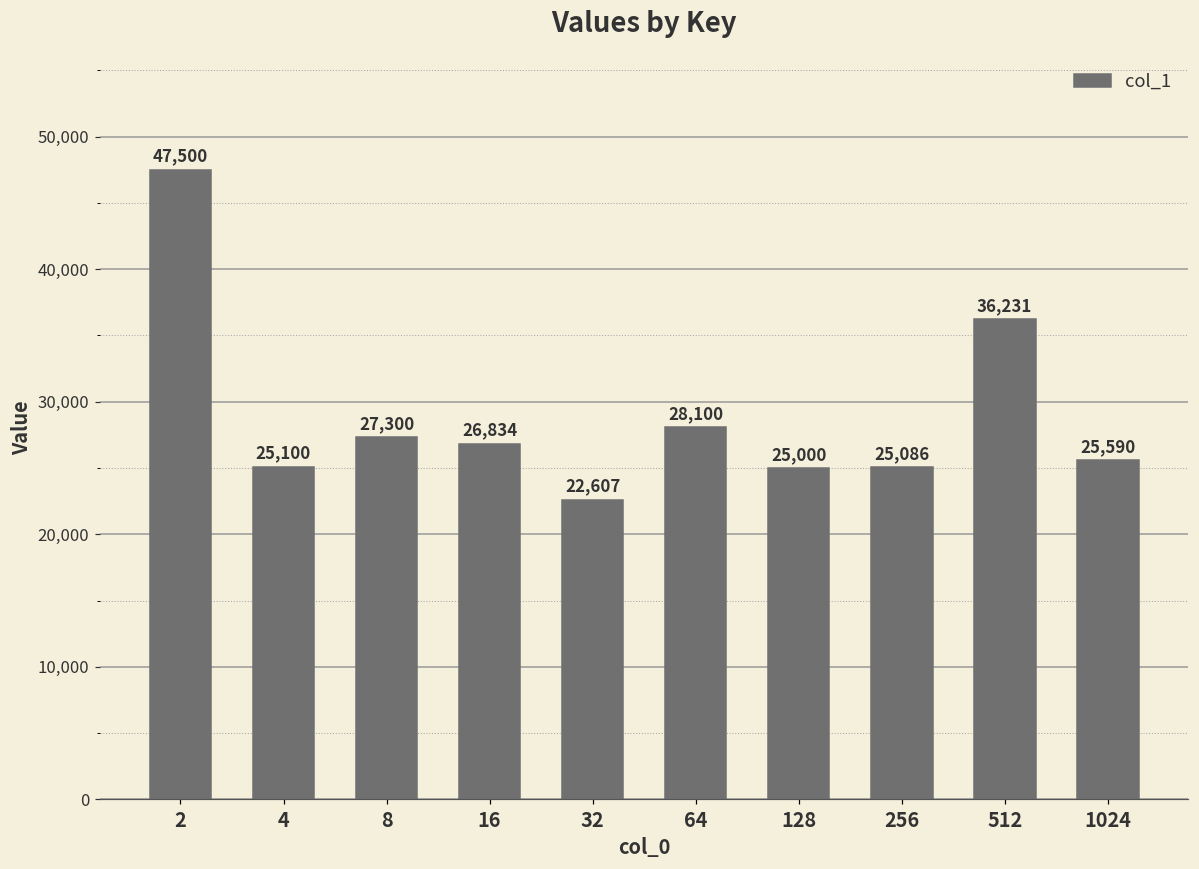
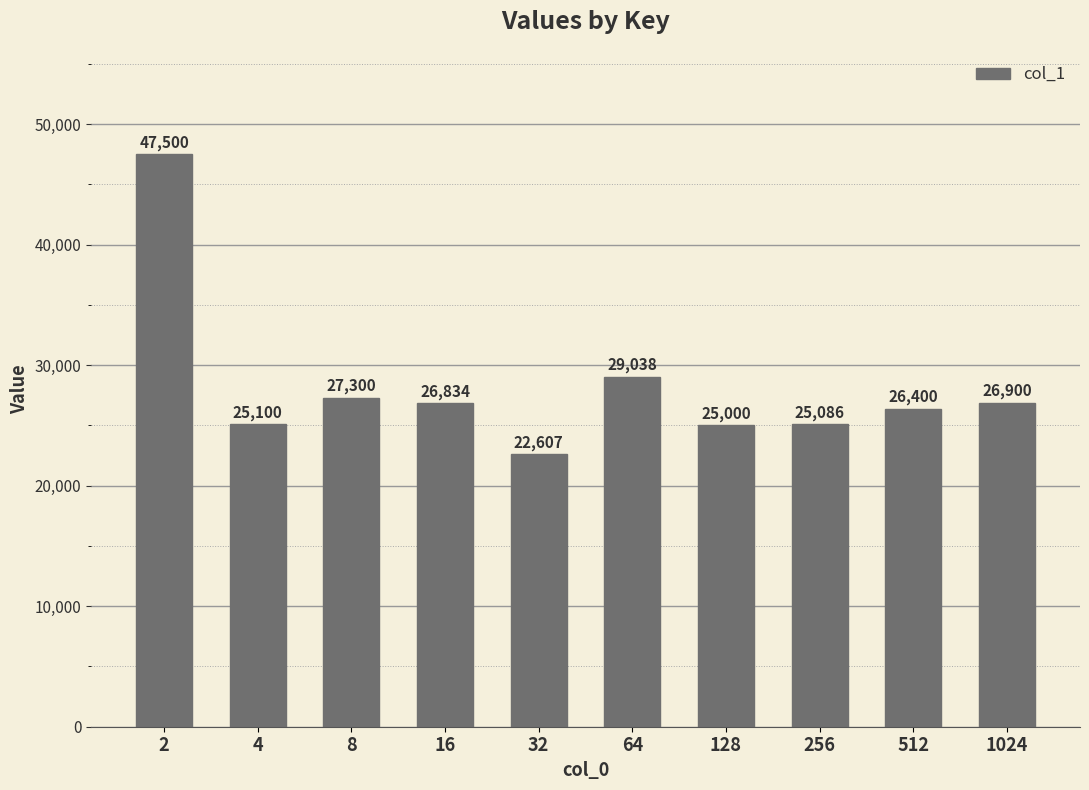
64: 28,100 -> 29,038
512: 36,231 -> 26,400
1024: 25,590 -> 26,900
